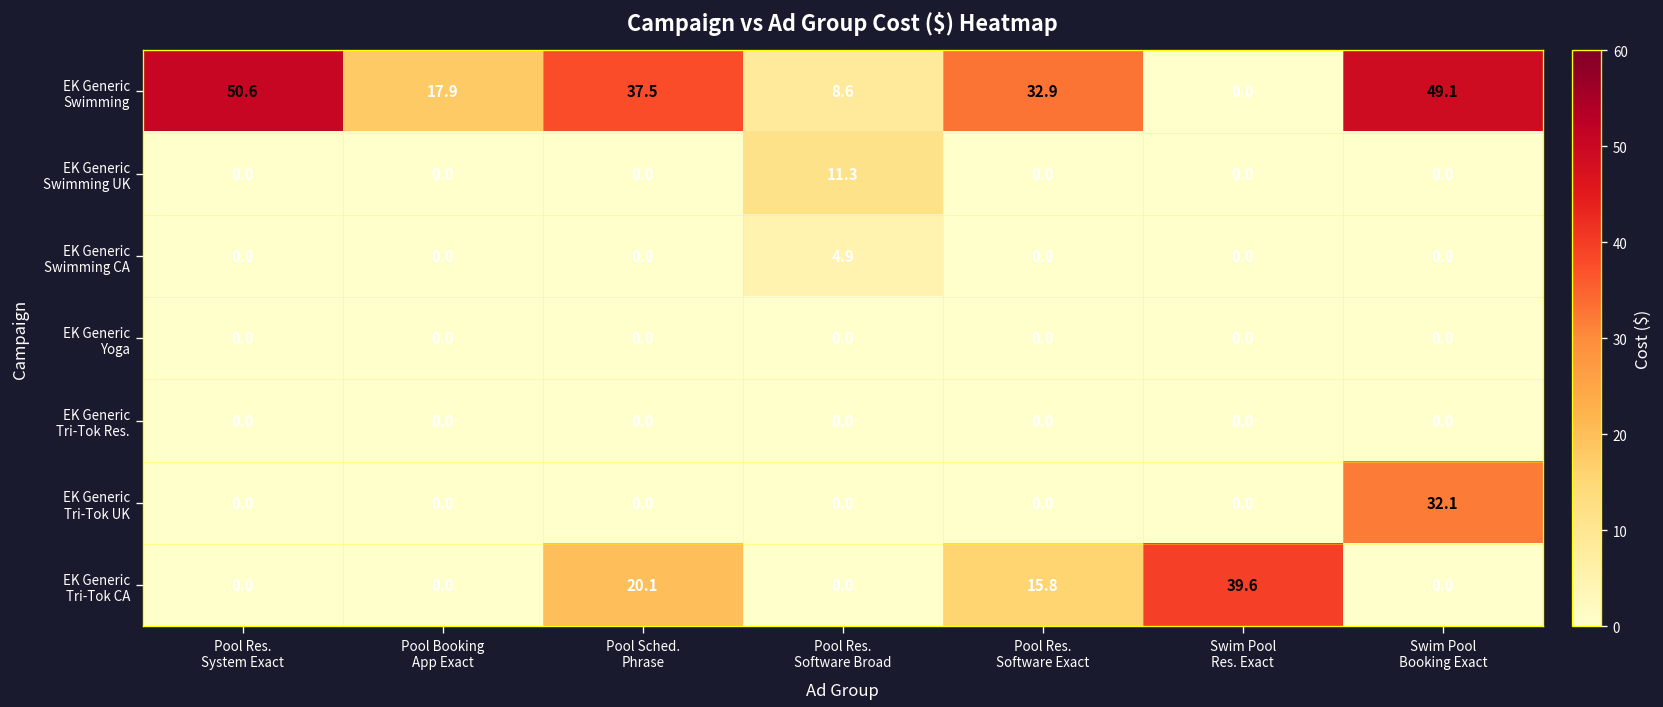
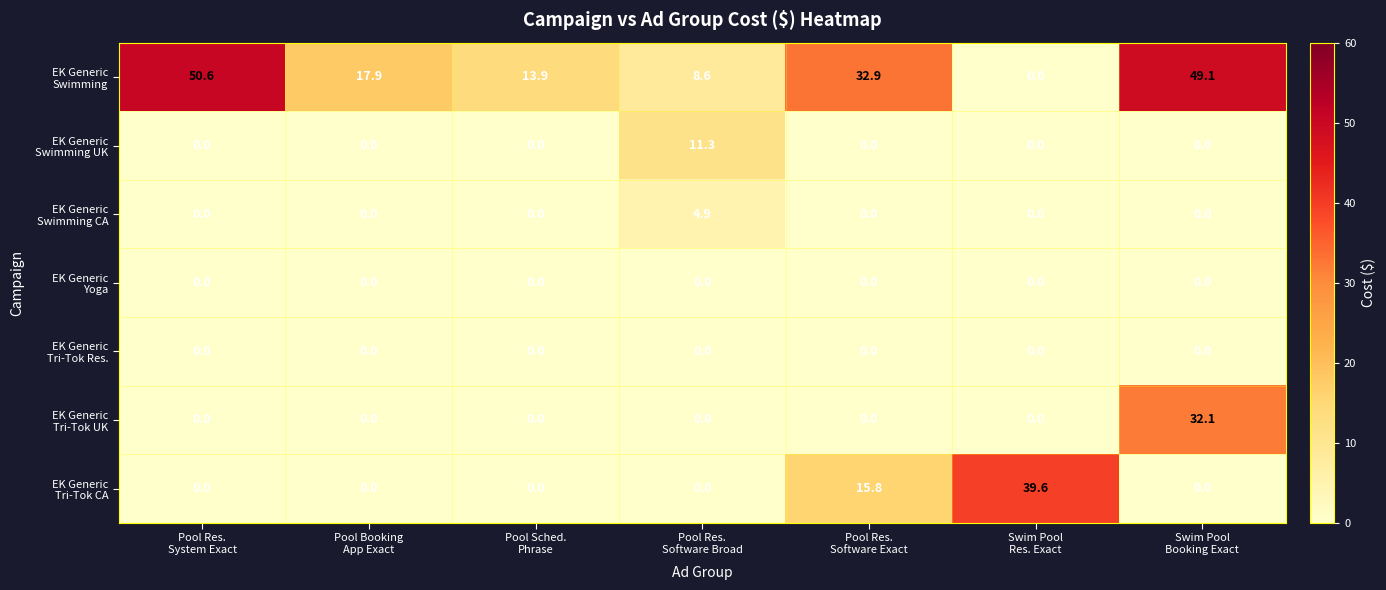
EK Generic Swimming, Pool Sched. Phrase: 37.5 -> 13.9
EK Generic Tri-Tok CA, Pool Sched. Phrase: 20.1 -> 0.0
